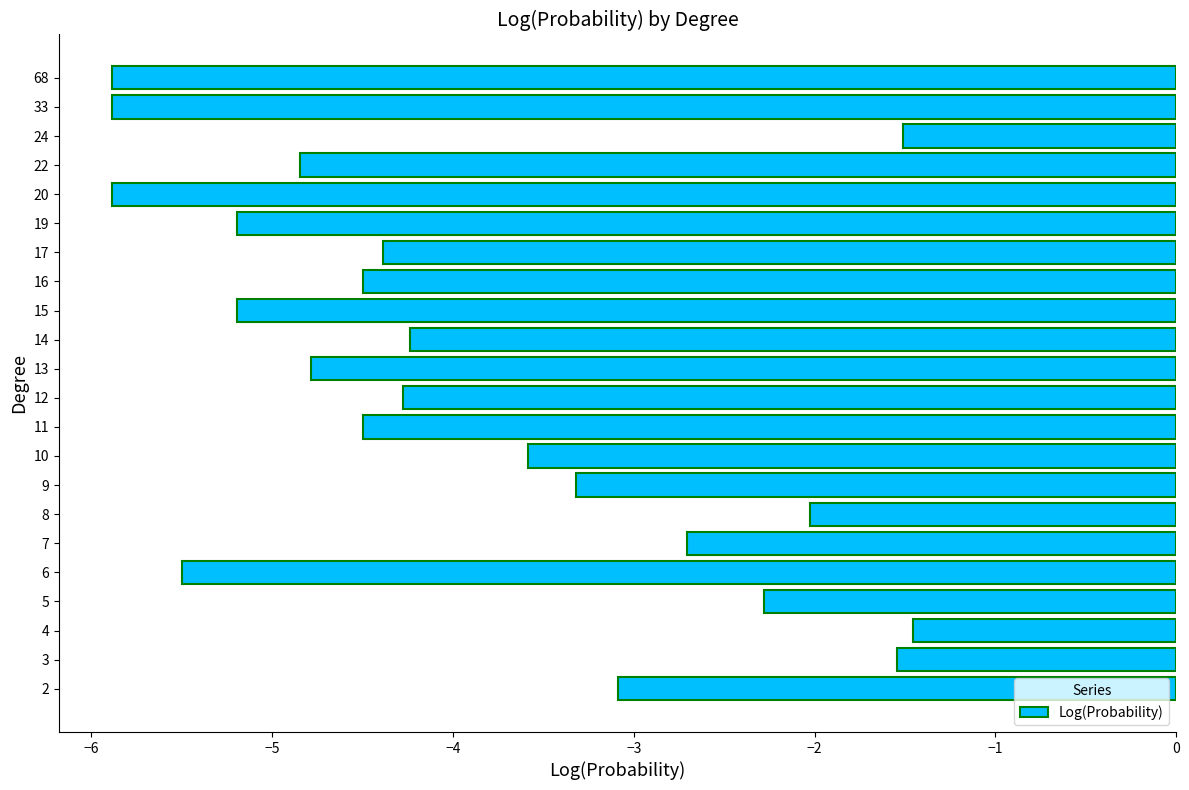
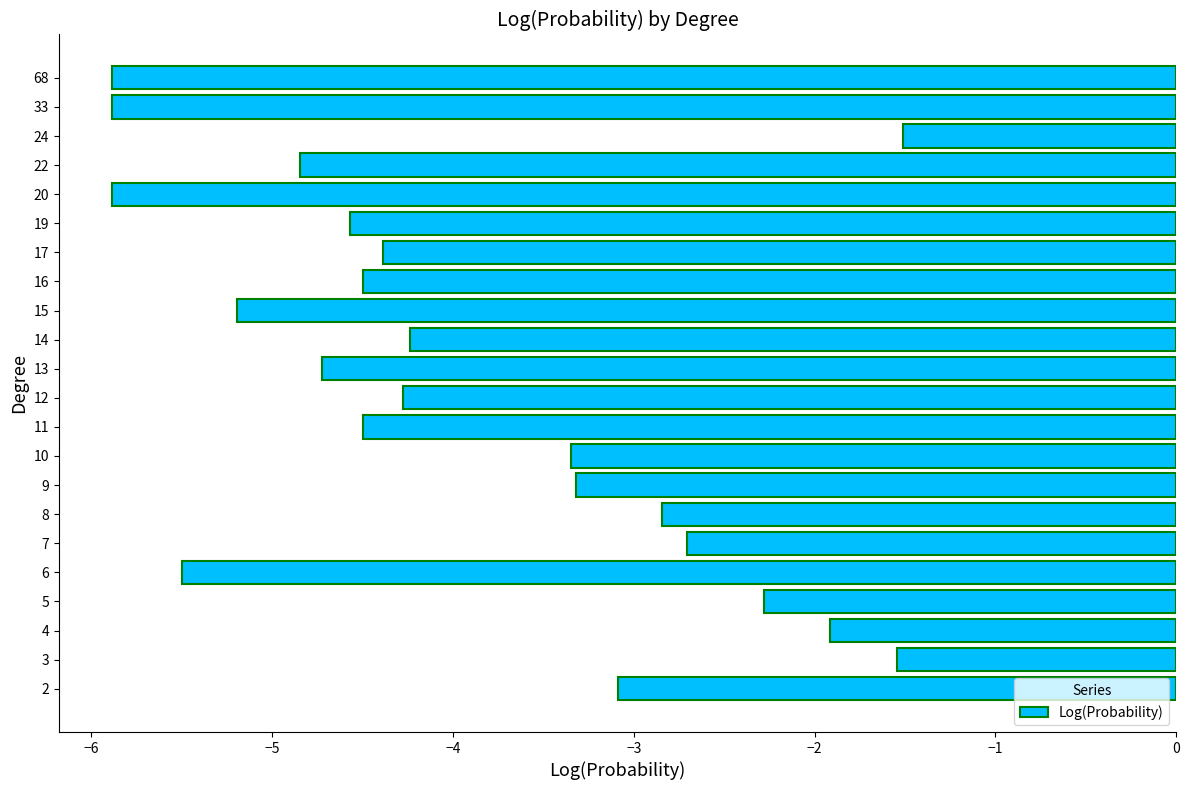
19: -5.19 -> -4.57
13: -4.79 -> -4.72
10: -3.58 -> -3.35
8: -2.03 -> -2.84
4: -1.46 -> -1.92
